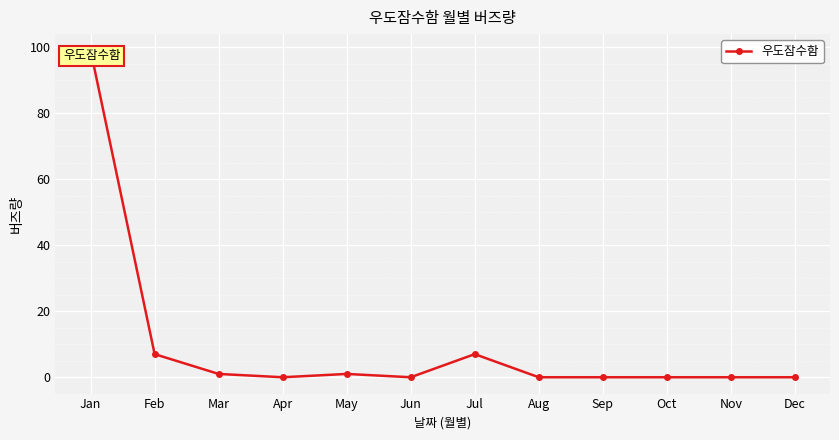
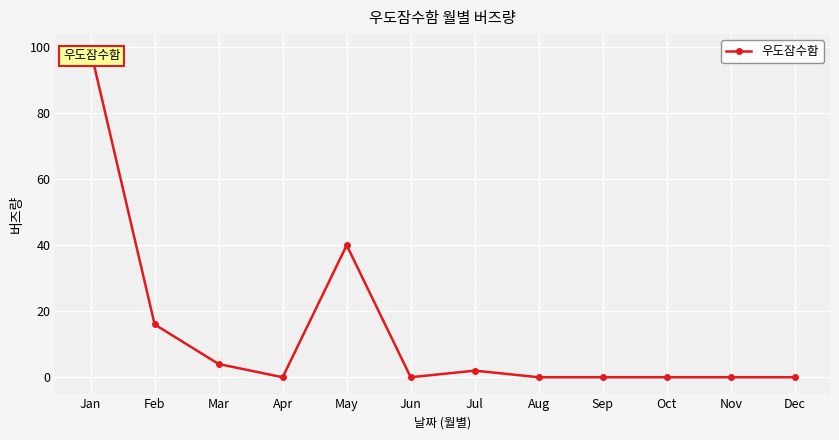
Feb: 7 -> 16
Mar: 1 -> 4
May: 1 -> 40
Jul: 7 -> 2
